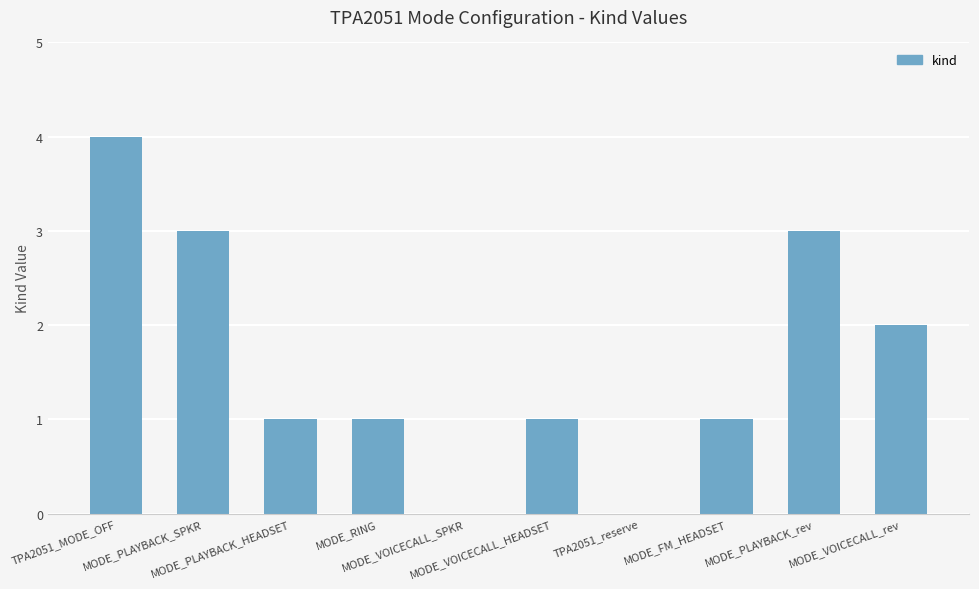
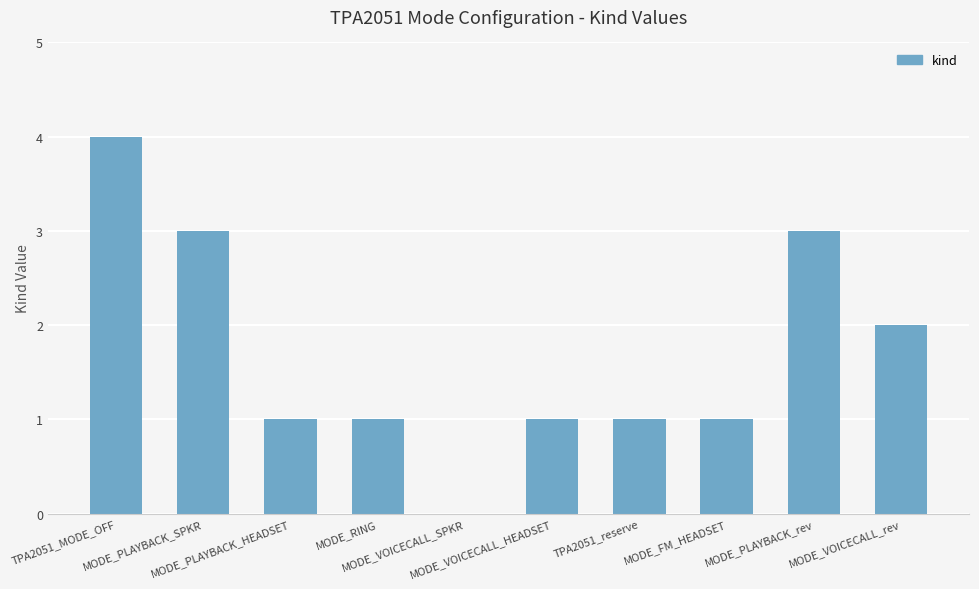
TPA2051_reserve: 0 -> 1
